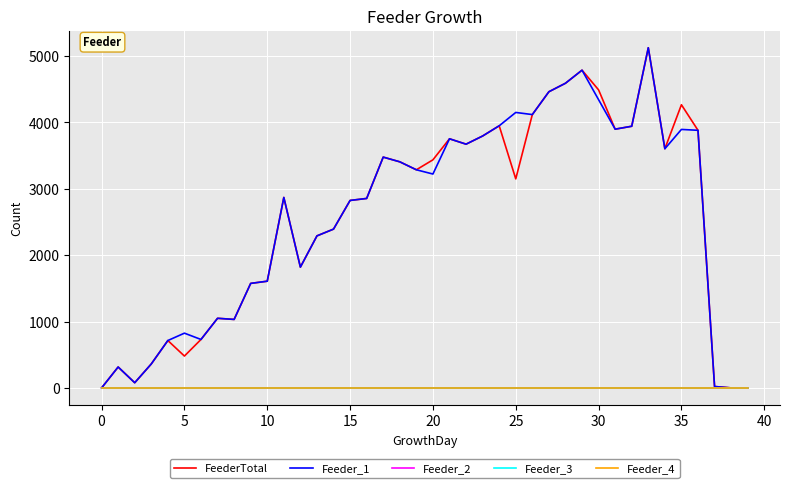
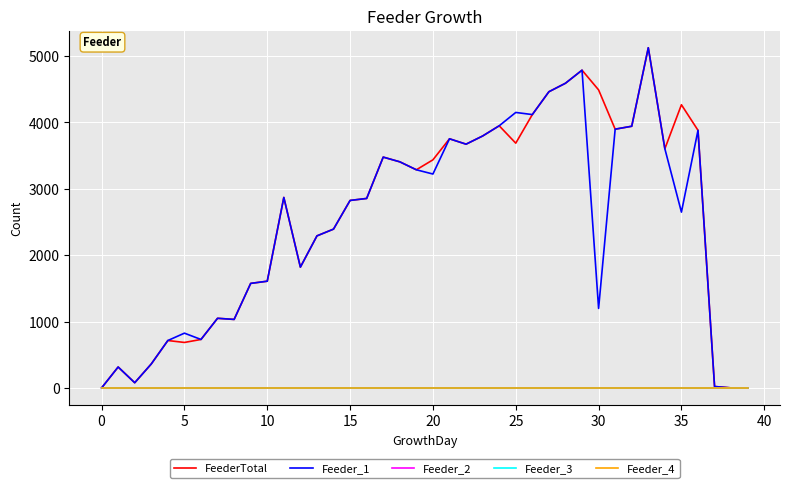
FeederTotal, 5: 500 -> 700
FeederTotal, 25: 3200 -> 3700
Feeder_1, 30: 4300 -> 1200
Feeder_1, 35: 3900 -> 2600
